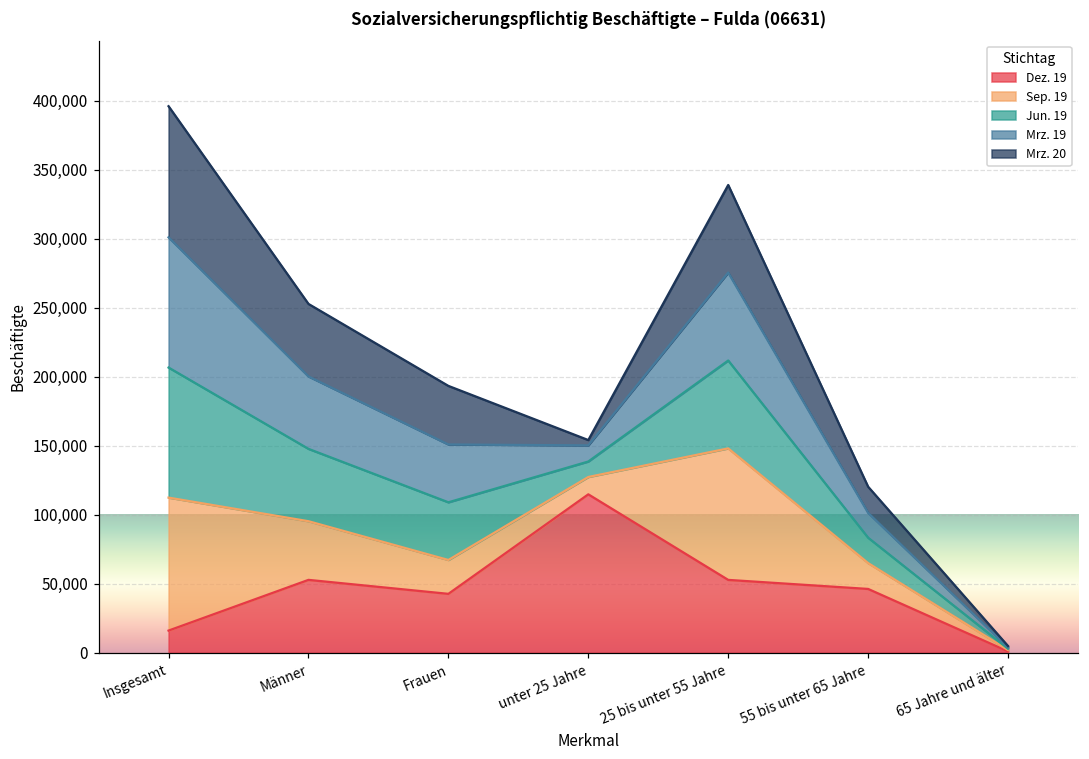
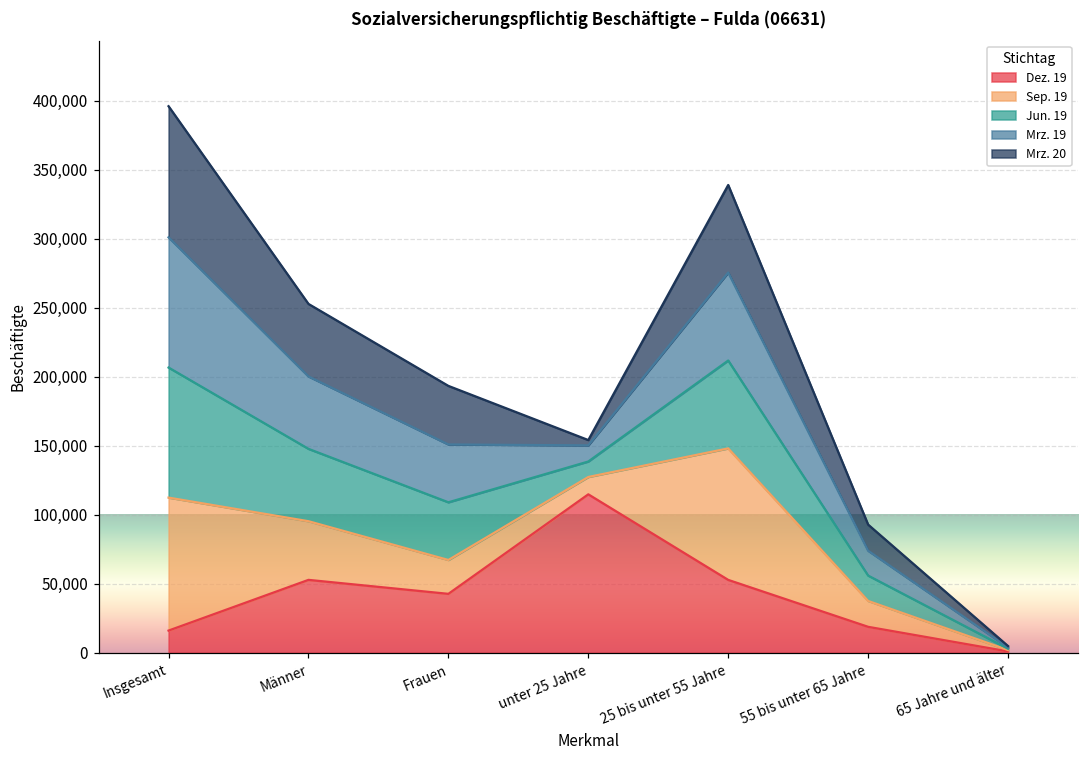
Dez. 19, 55 bis unter 65 Jahre: 46,000 -> 19,000
